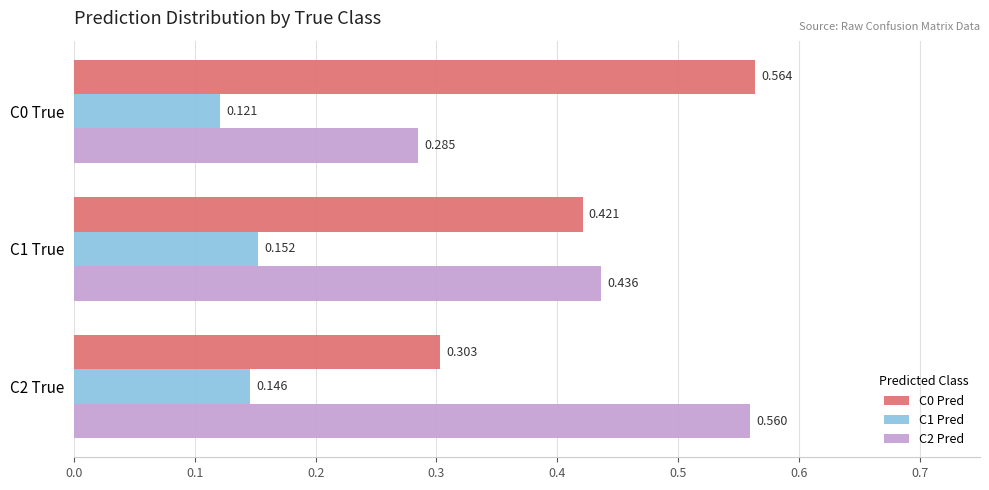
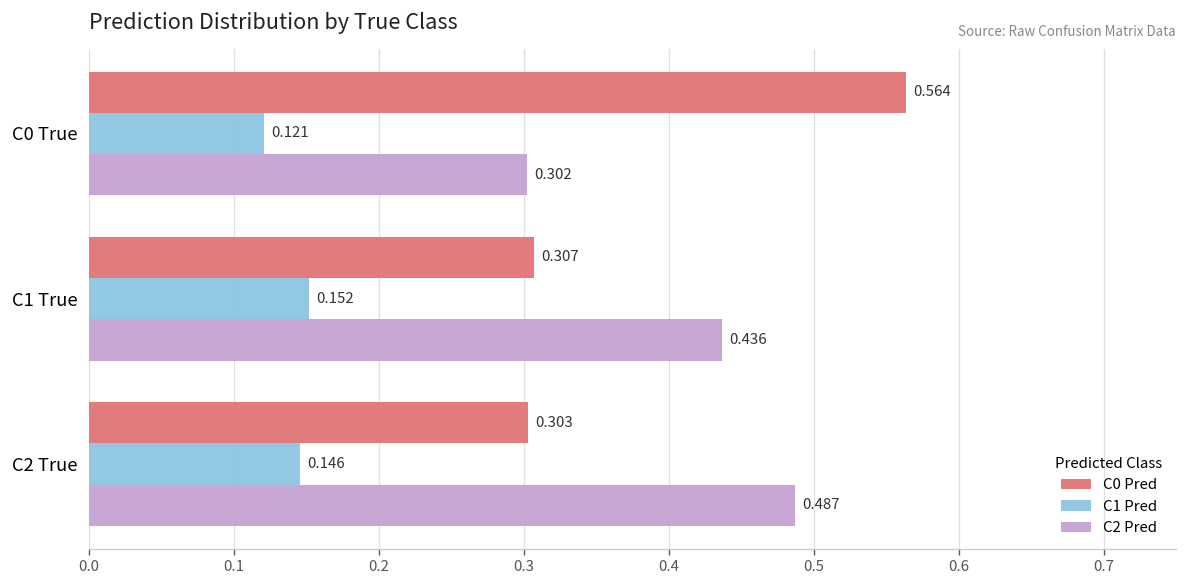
C2 Pred, C0 True: 0.285 -> 0.302
C0 Pred, C1 True: 0.421 -> 0.307
C2 Pred, C2 True: 0.560 -> 0.487
